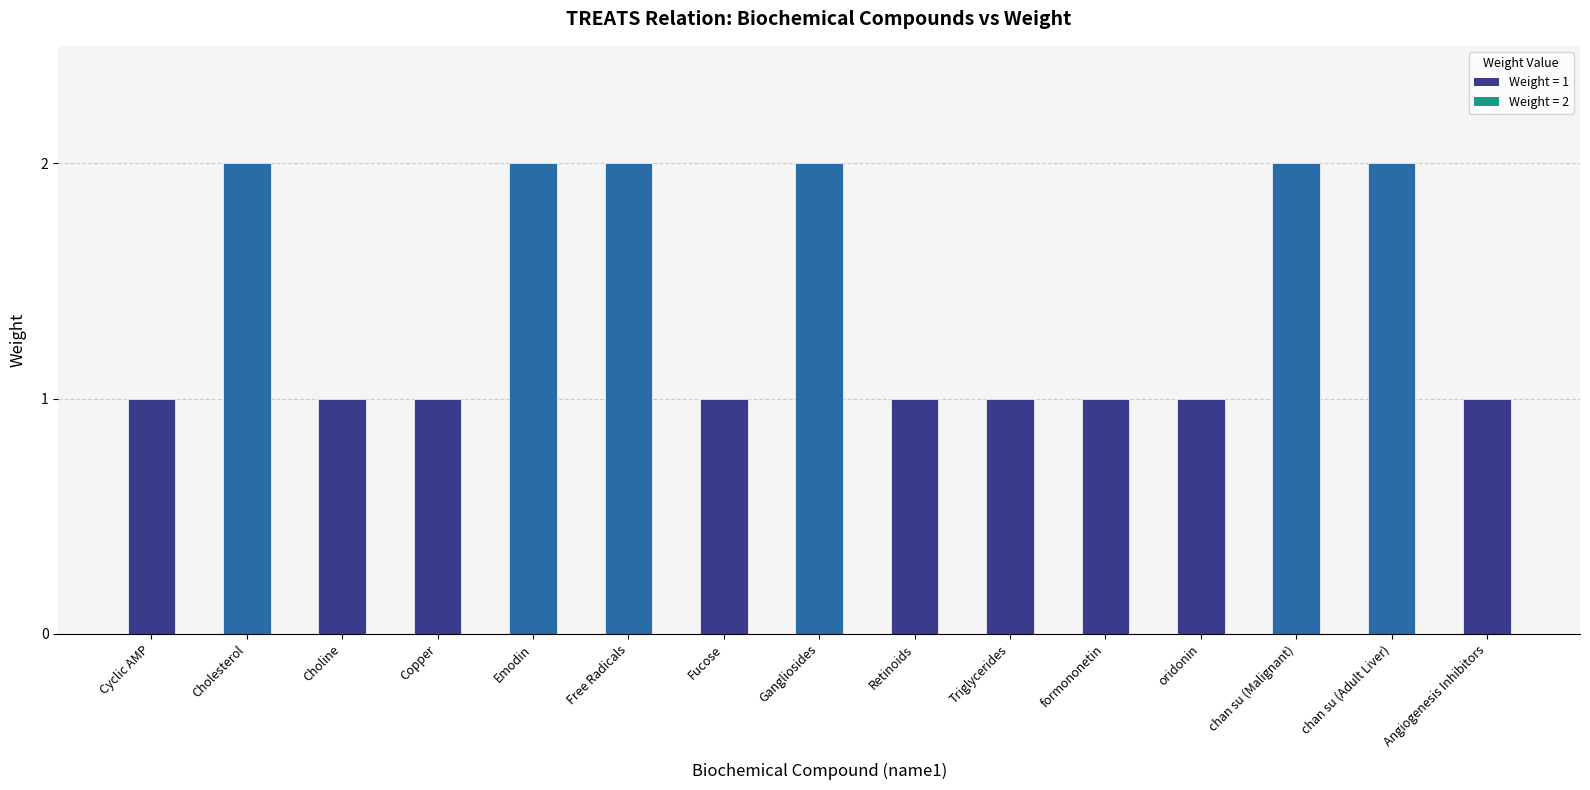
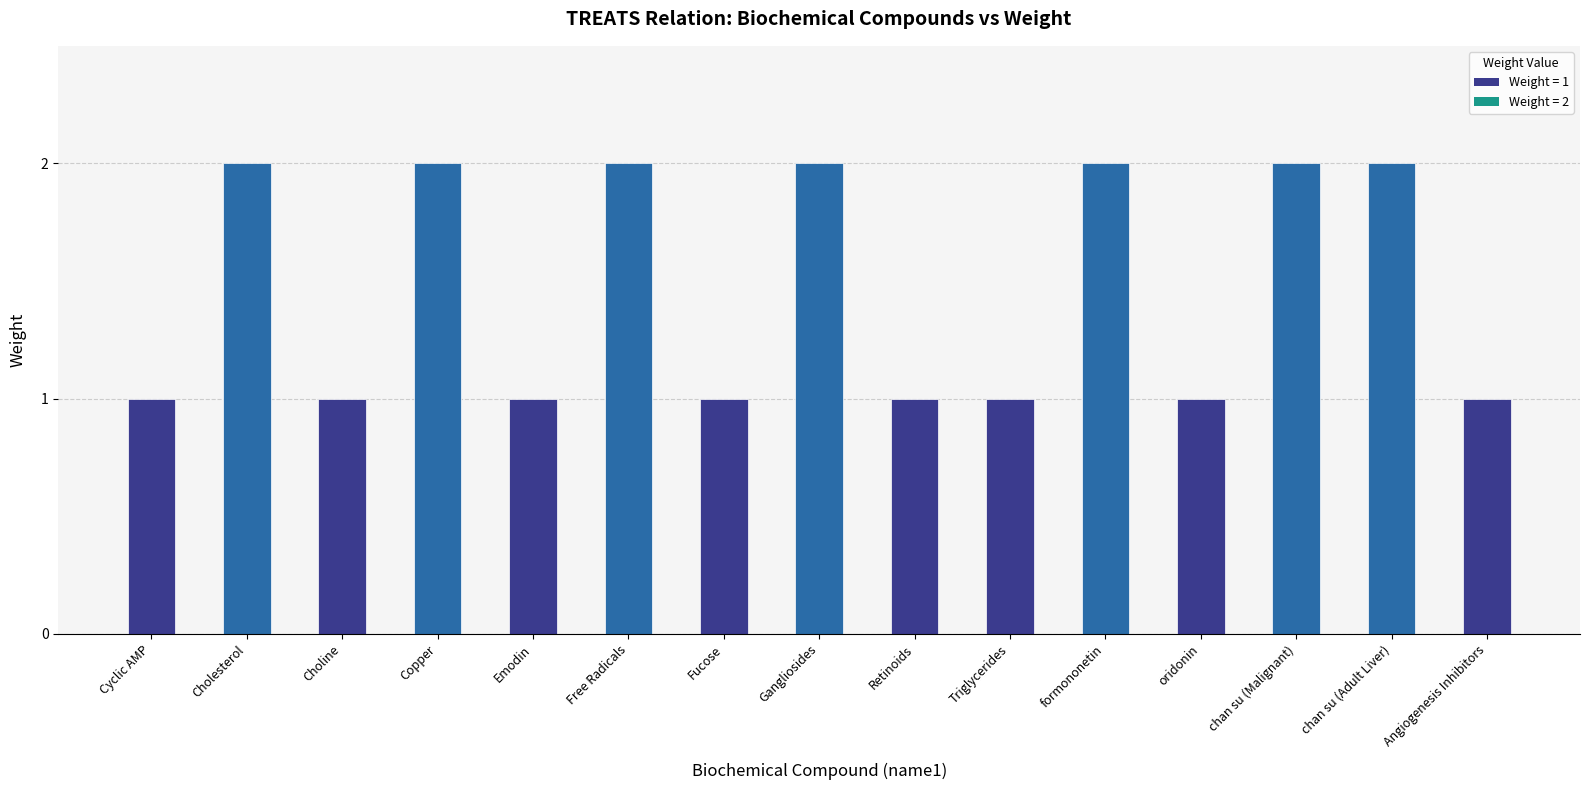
Copper: 1 -> 2
Emodin: 2 -> 1
formononetin: 1 -> 2
